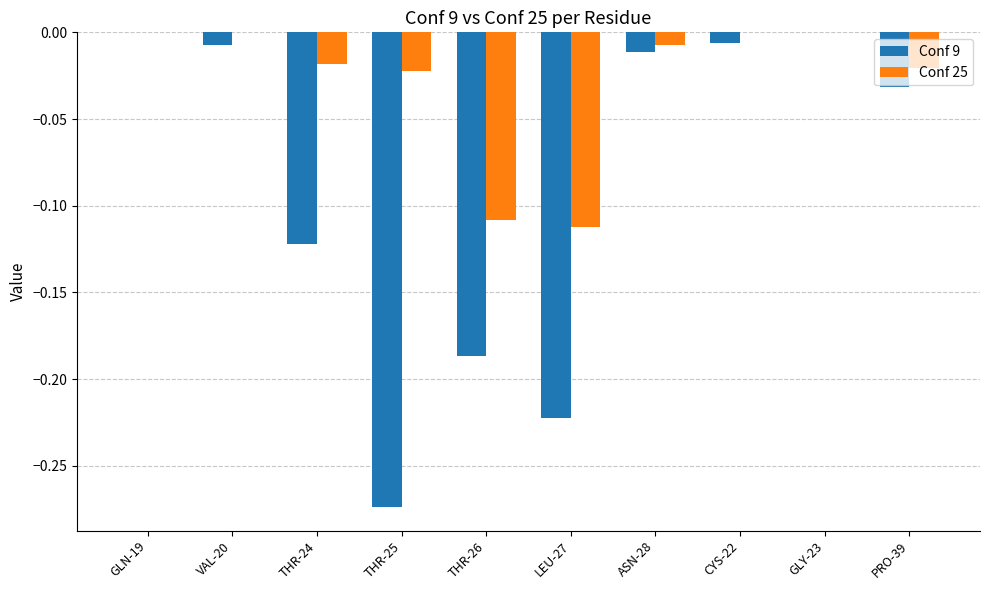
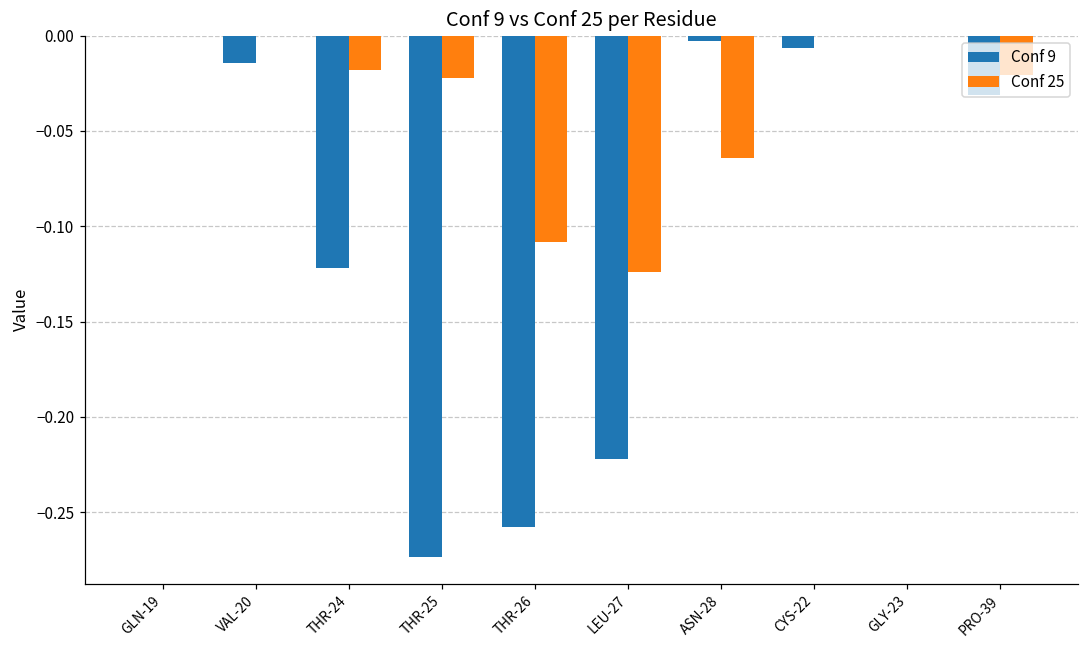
Conf 9, VAL-20: -0.007 -> -0.014
Conf 9, THR-26: -0.187 -> -0.258
Conf 25, LEU-27: -0.113 -> -0.124
Conf 9, ASN-28: -0.011 -> -0.003
Conf 25, ASN-28: -0.007 -> -0.064
